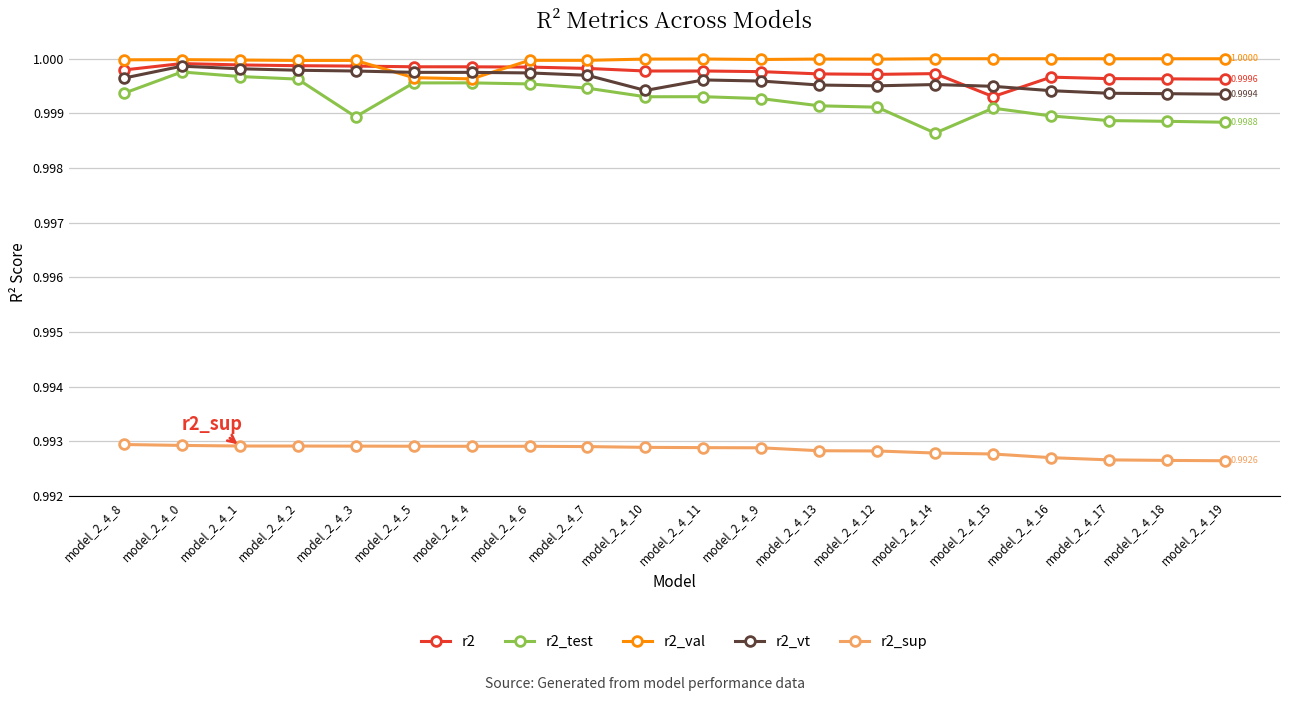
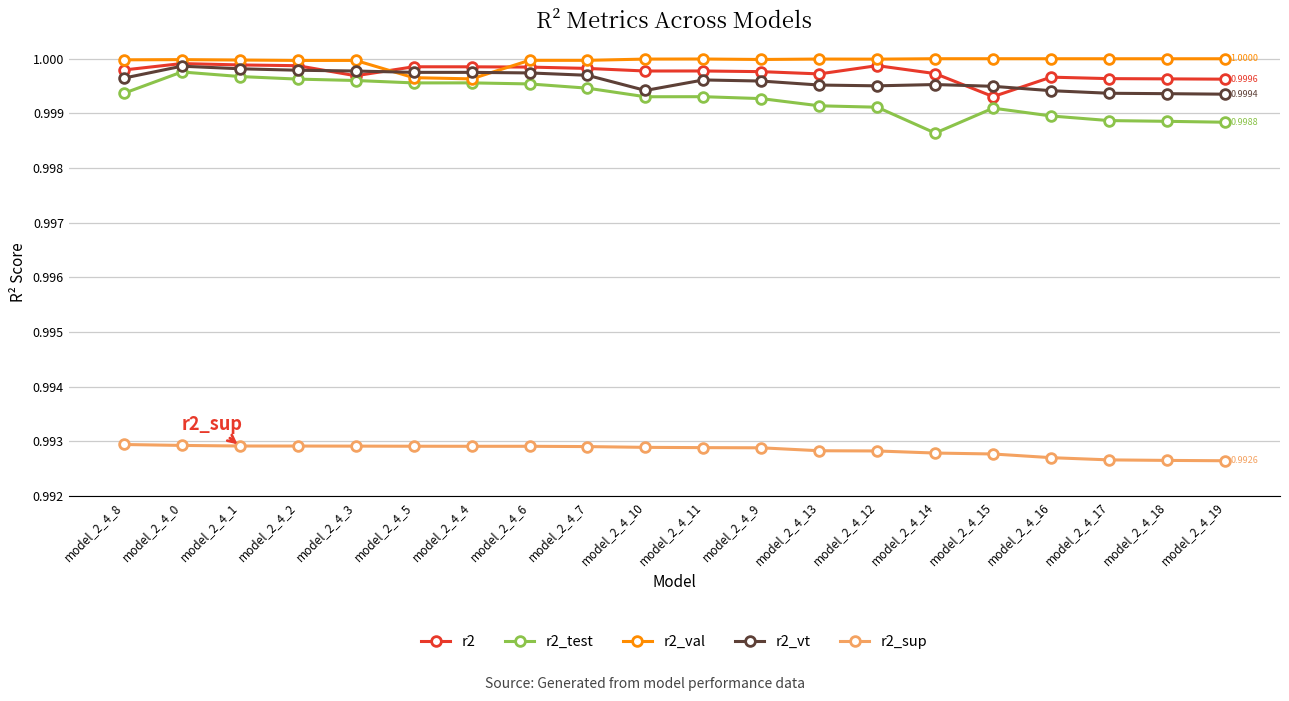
r2, model_2_4_3: 0.9999 -> 0.9997
r2_test, model_2_4_3: 0.9989 -> 0.9996
r2, model_2_4_12: 0.9997 -> 0.9999
